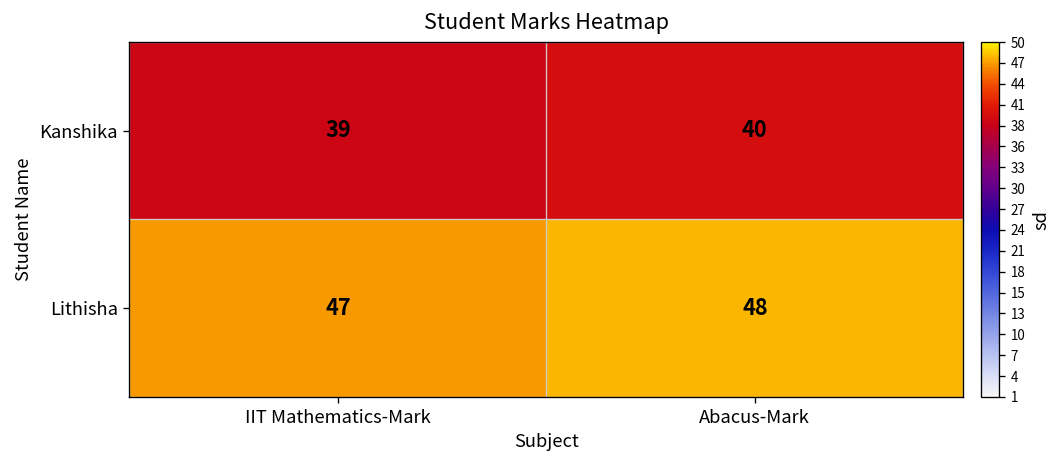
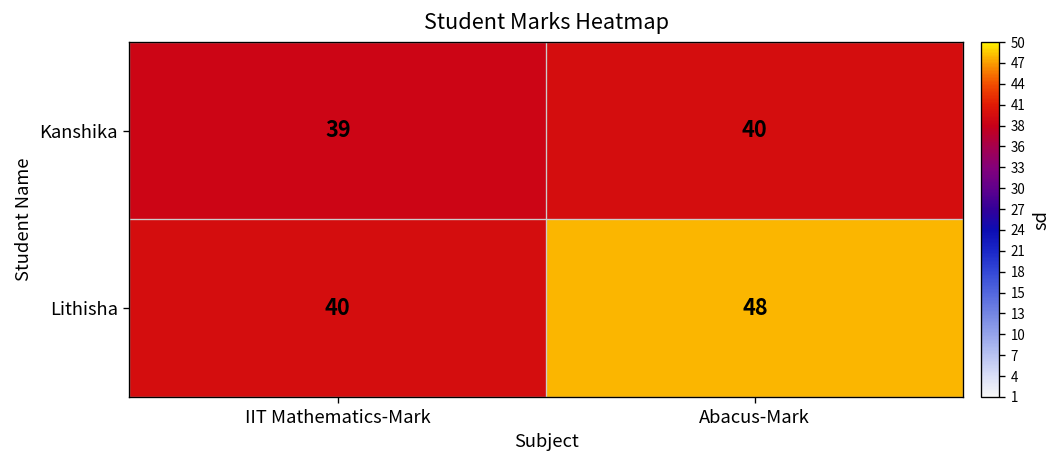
Lithisha, IIT Mathematics-Mark: 47 -> 40
